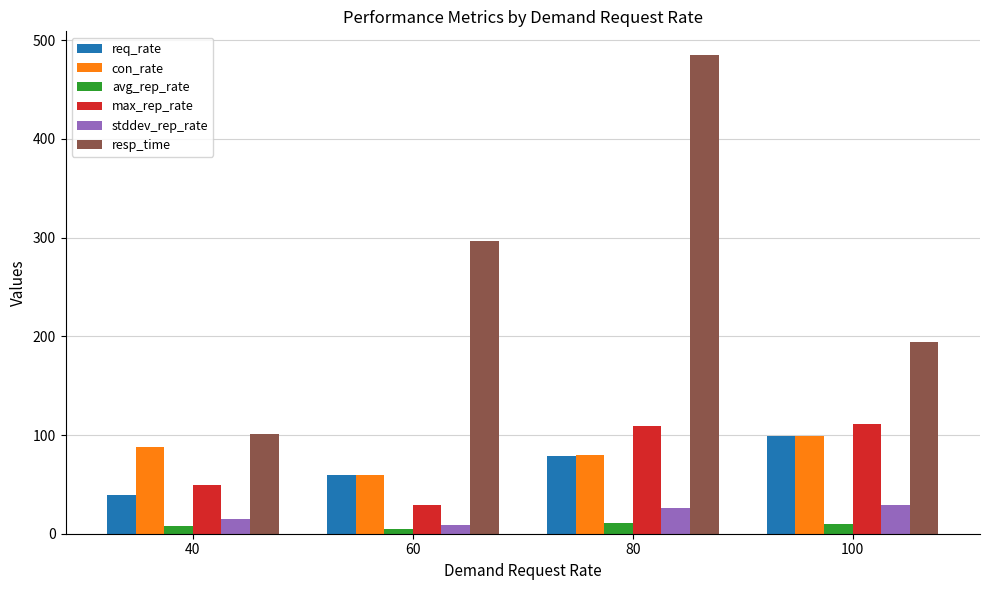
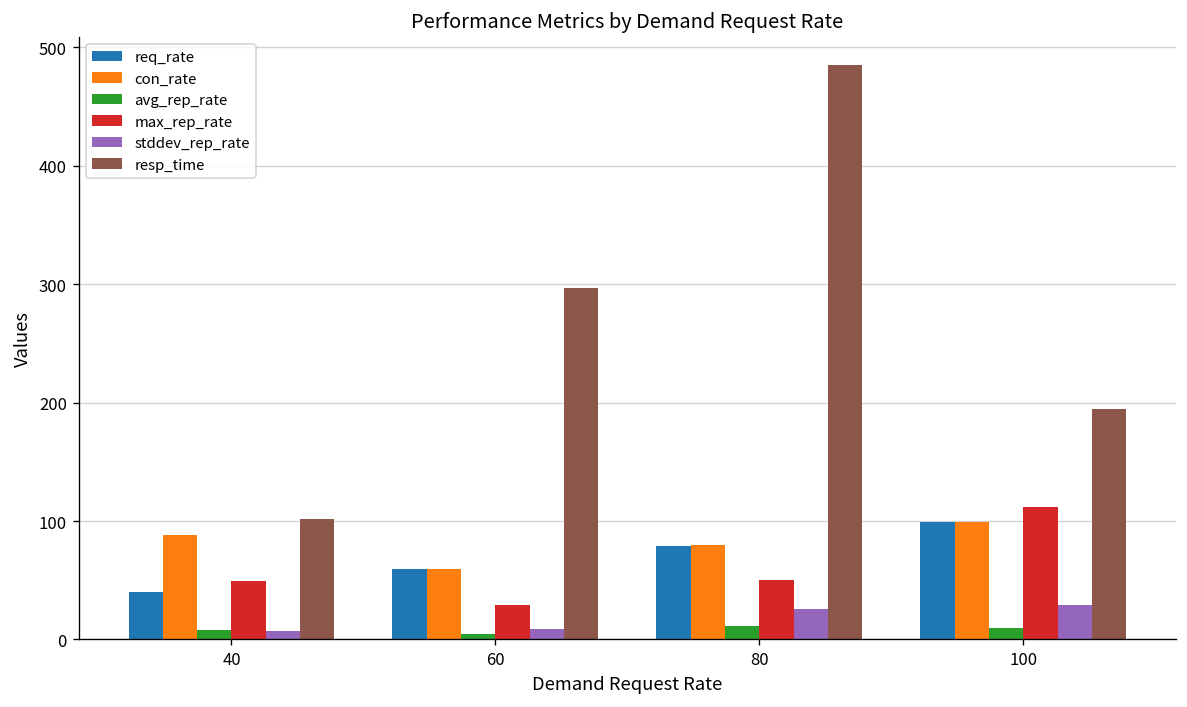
stddev_rep_rate, 40: 20 -> 10
max_rep_rate, 80: 110 -> 50
